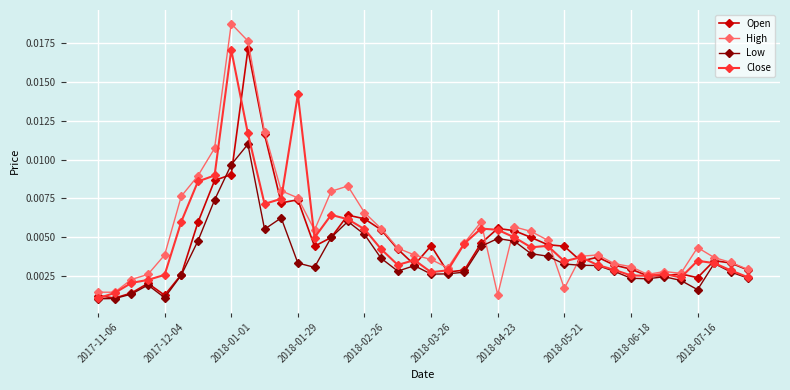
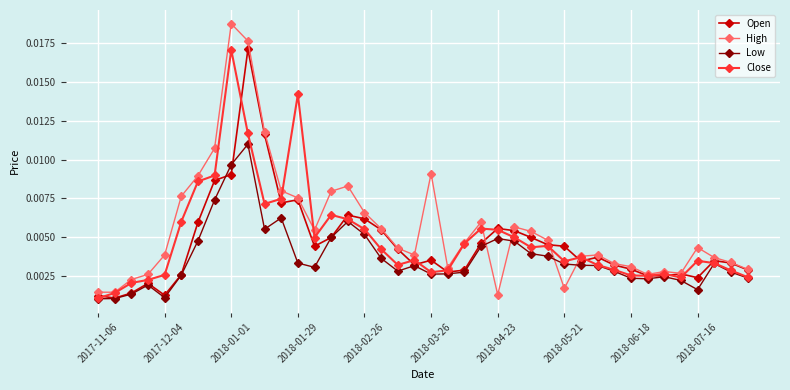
Open, 2018-03-26: 0.0044 -> 0.0035
High, 2018-03-26: 0.0035 -> 0.0091
